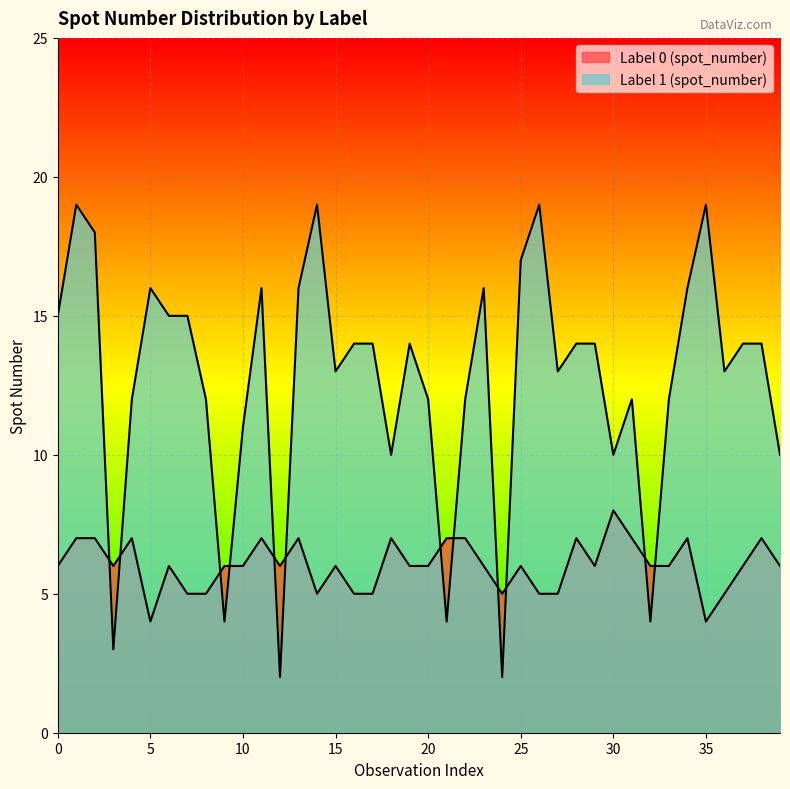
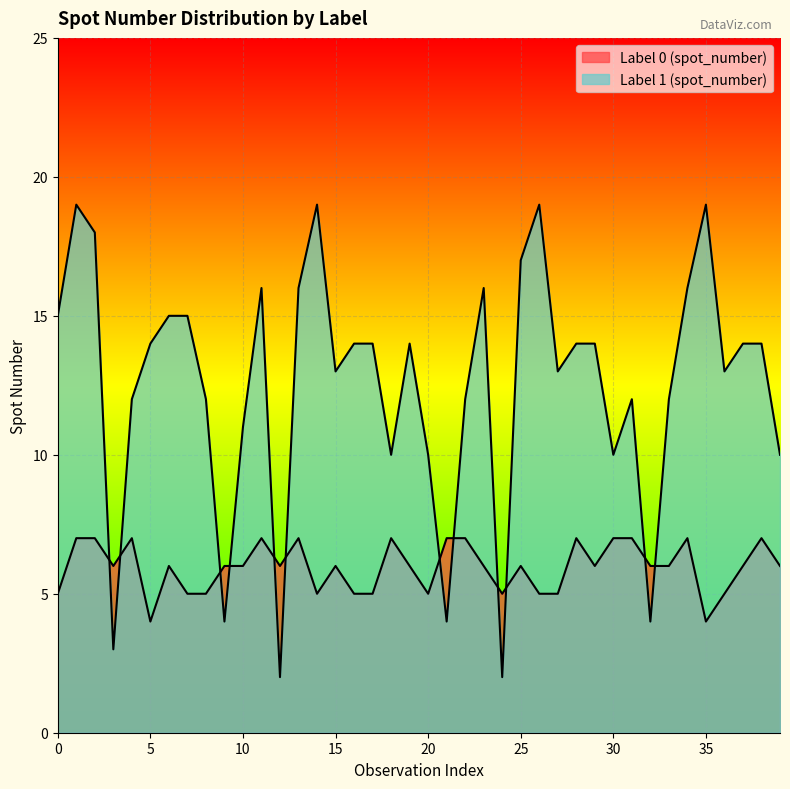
Label 0 (spot_number), 0: 6 -> 5
Label 1 (spot_number), 5: 16 -> 14
Label 0 (spot_number), 20: 6 -> 5
Label 1 (spot_number), 20: 12 -> 10
Label 0 (spot_number), 30: 8 -> 7
